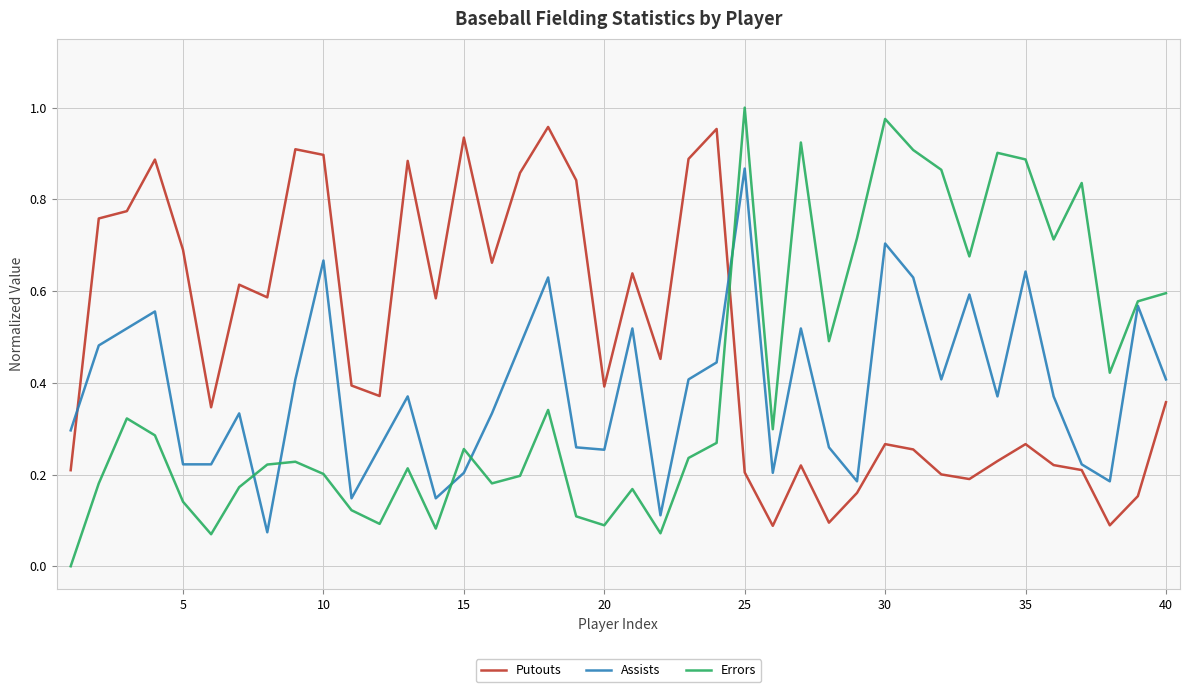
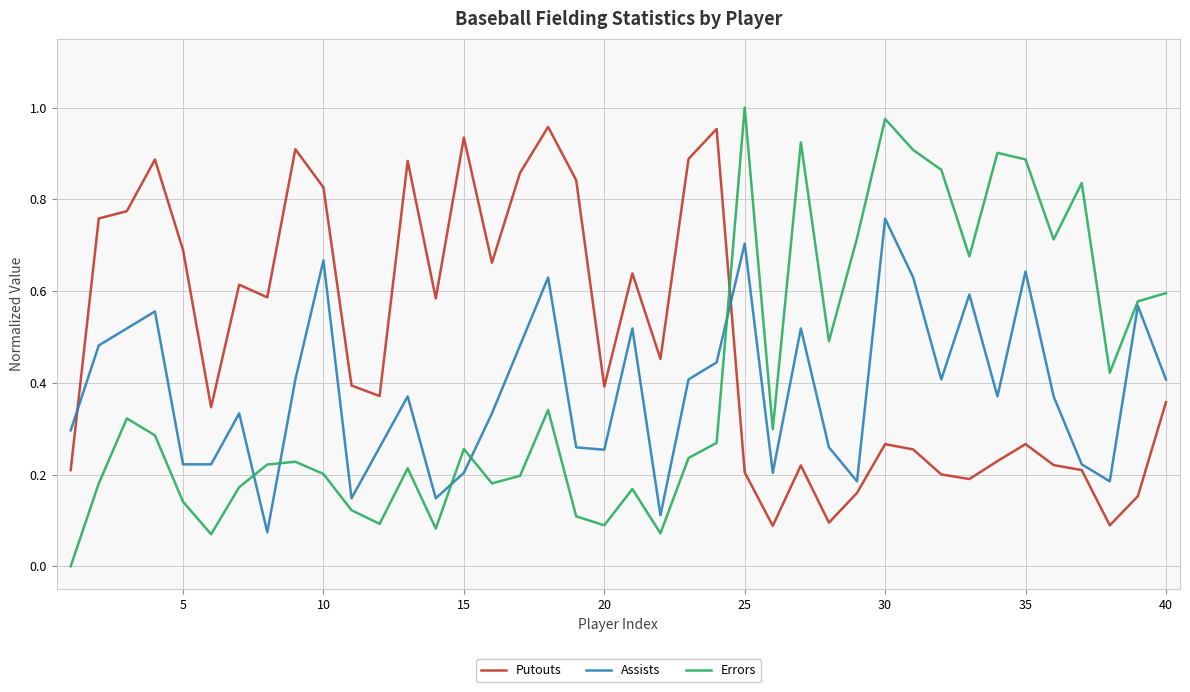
Putouts, 10: 0.90 -> 0.83
Assists, 25: 0.87 -> 0.70
Assists, 30: 0.70 -> 0.76
